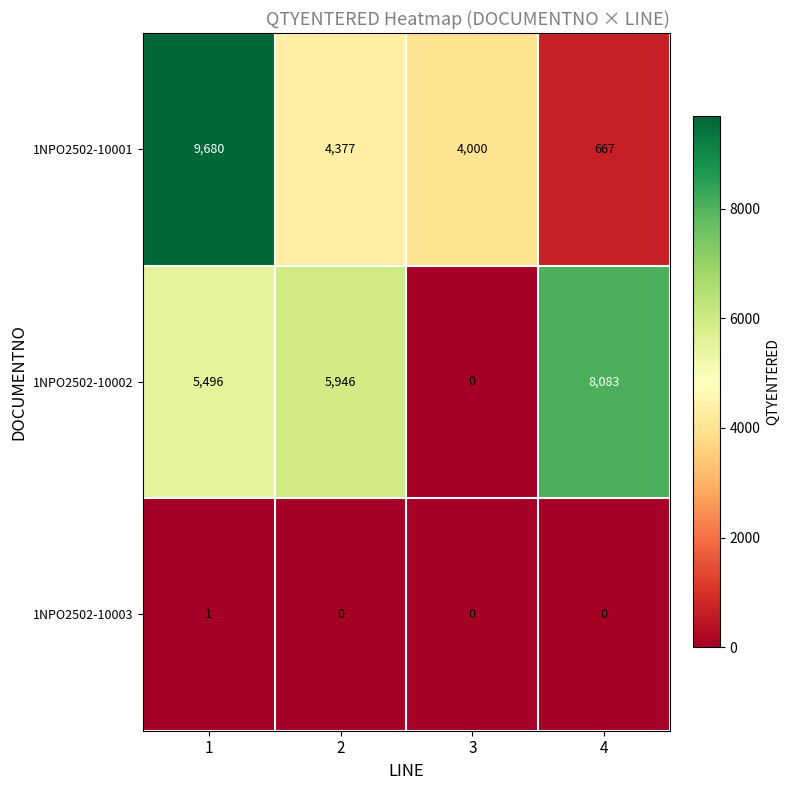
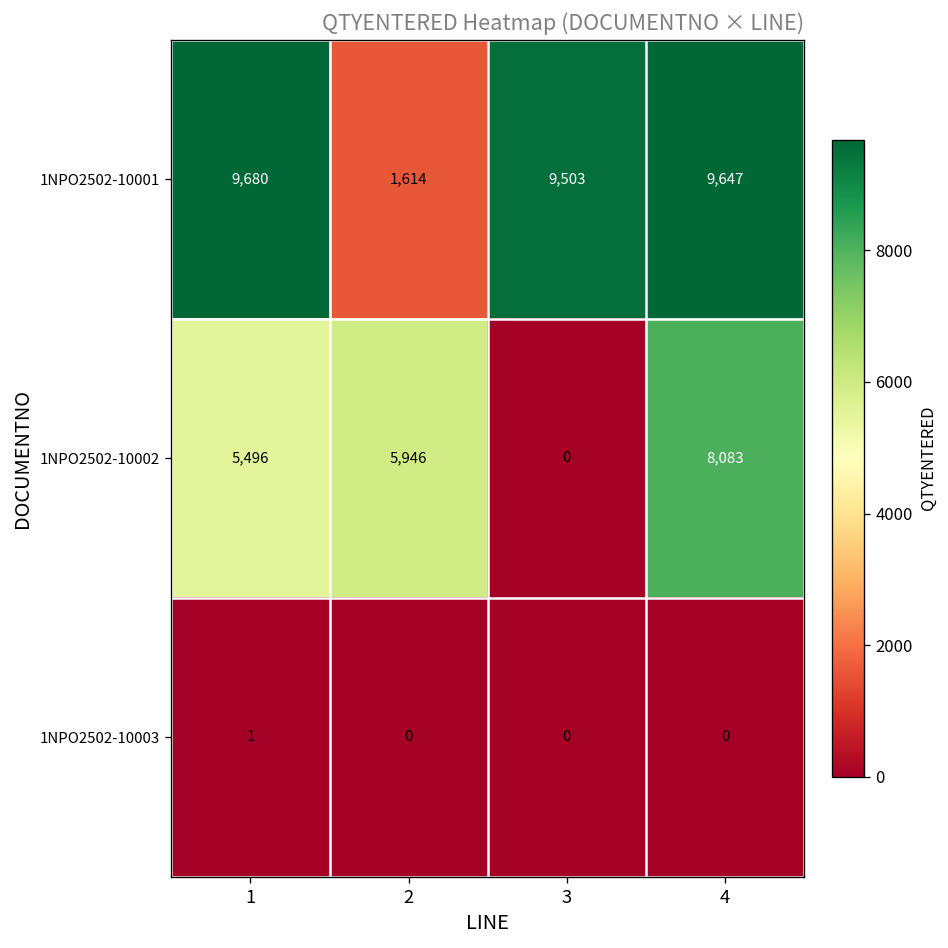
1NPO2502-10001, 2: 4,377 -> 1,614
1NPO2502-10001, 3: 4,000 -> 9,503
1NPO2502-10001, 4: 667 -> 9,647
